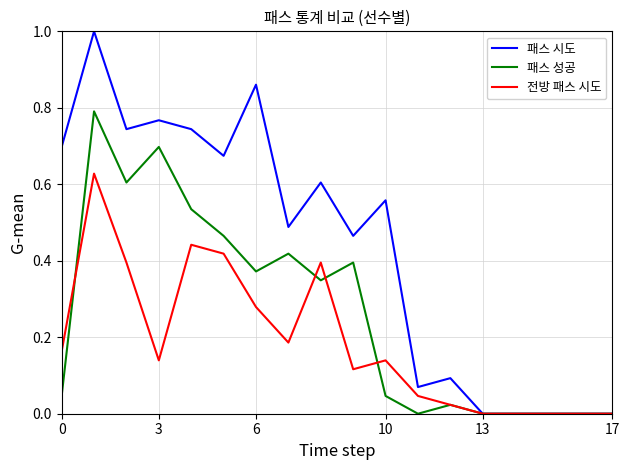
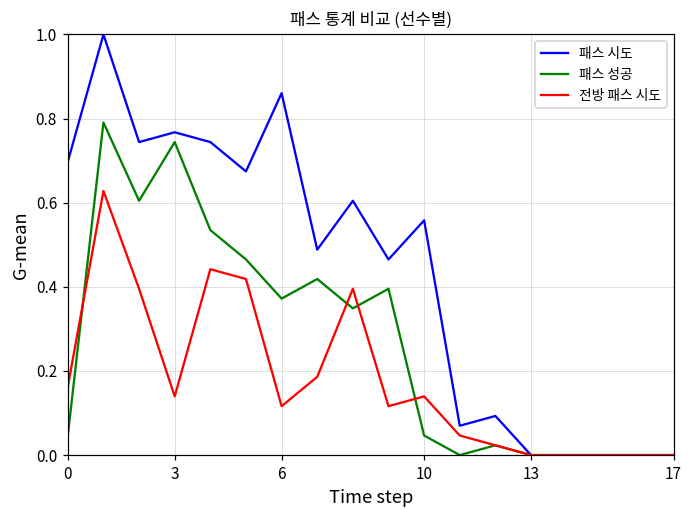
패스 성공, 3: 0.70 -> 0.74
전방 패스 시도, 6: 0.28 -> 0.12
